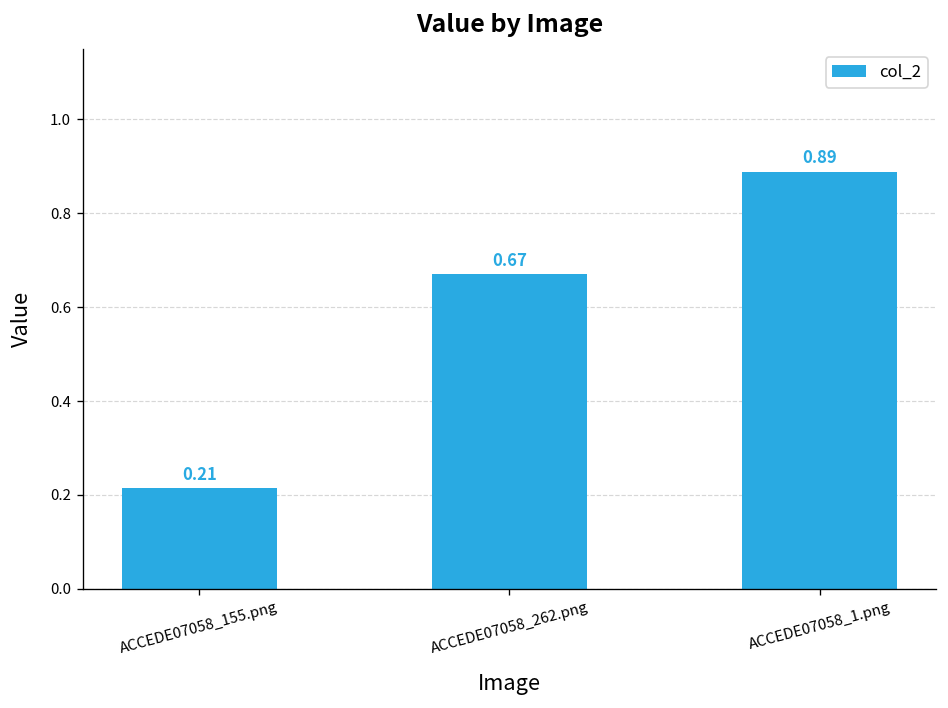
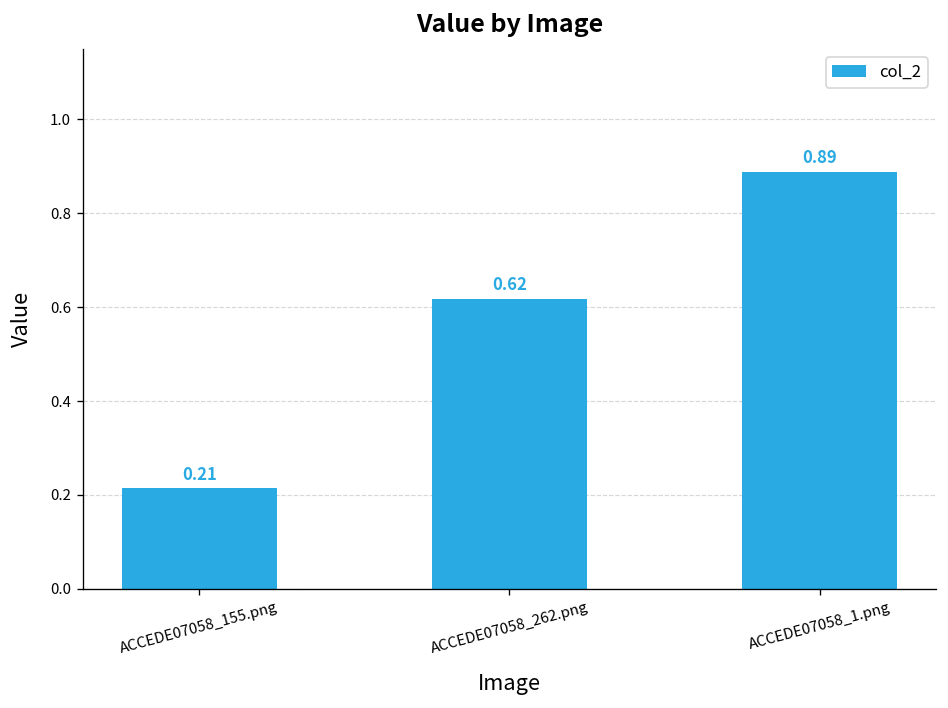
ACCEDE07058_262.png: 0.67 -> 0.62
